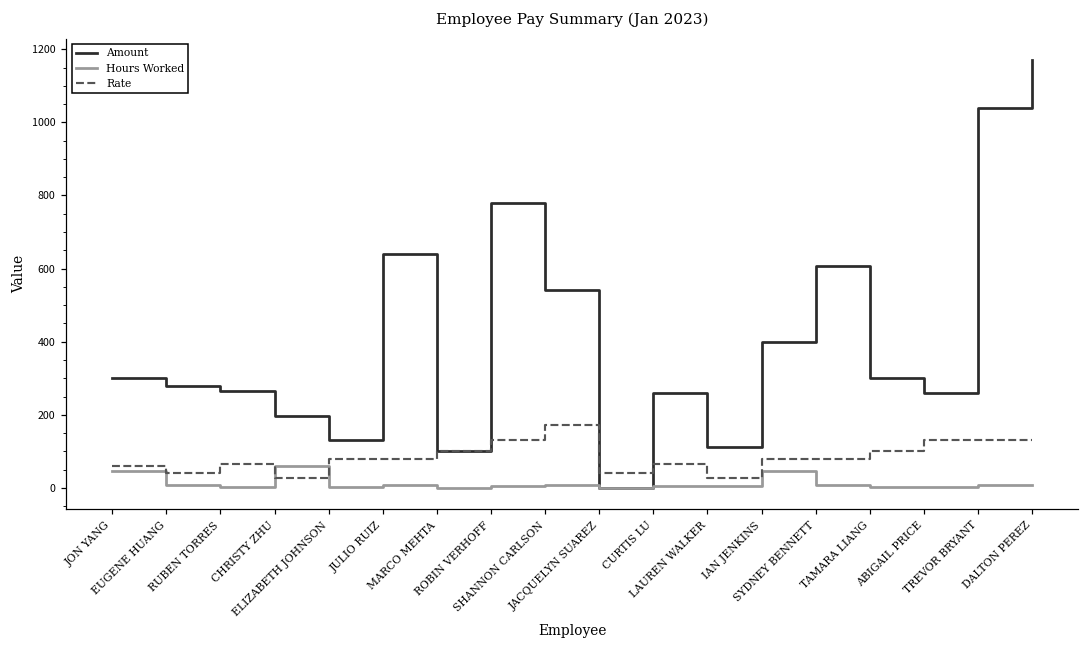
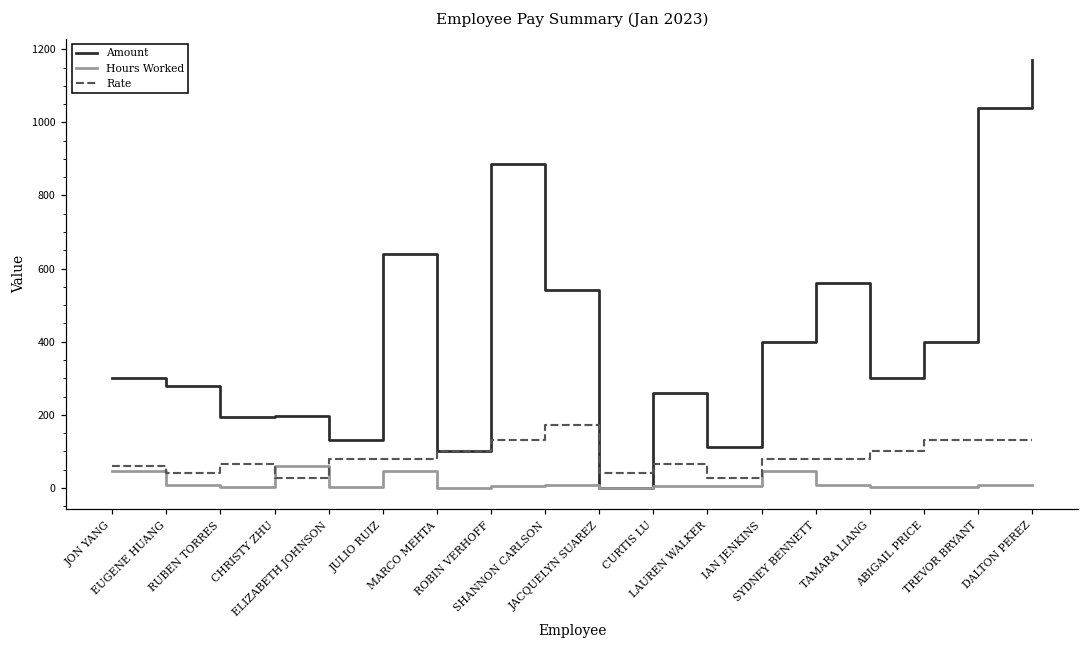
Amount, RUBEN TORRES: 270 -> 200
Hours Worked, JULIO RUIZ: 10 -> 50
Amount, ROBIN VERHOFF: 780 -> 890
Amount, SYDNEY BENNETT: 610 -> 560
Amount, ABIGAIL PRICE: 260 -> 400
